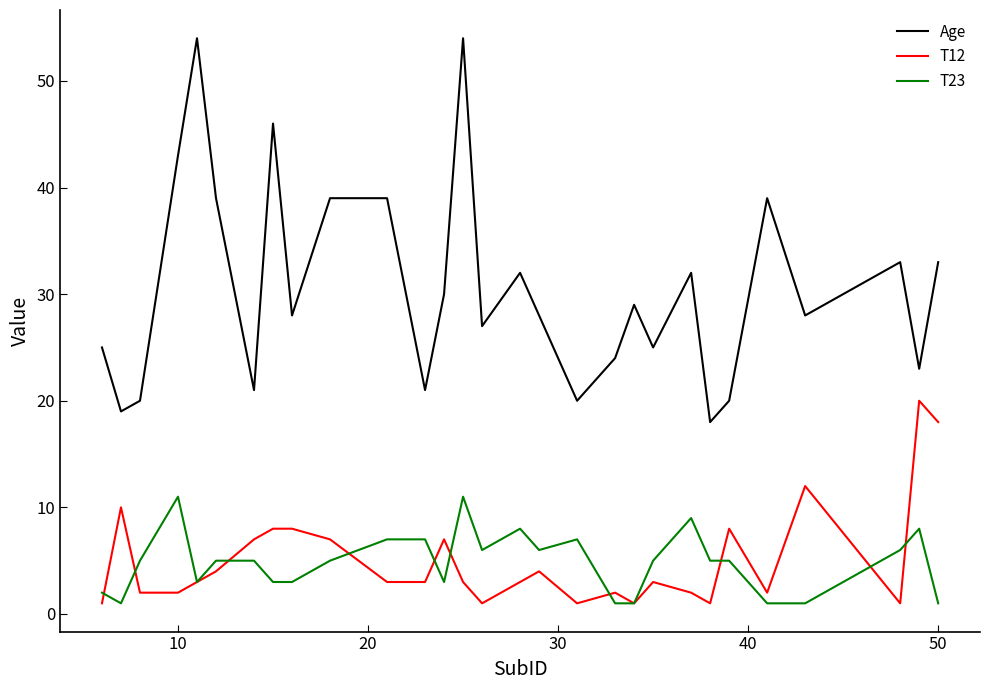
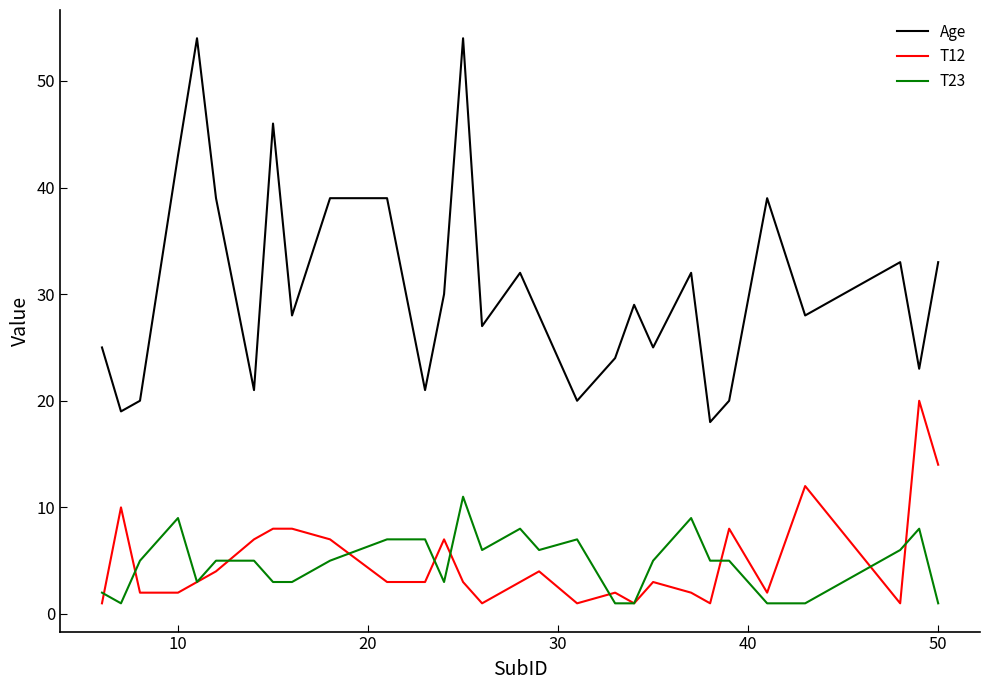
T23, 10: 11 -> 9
T12, 50: 18 -> 14
